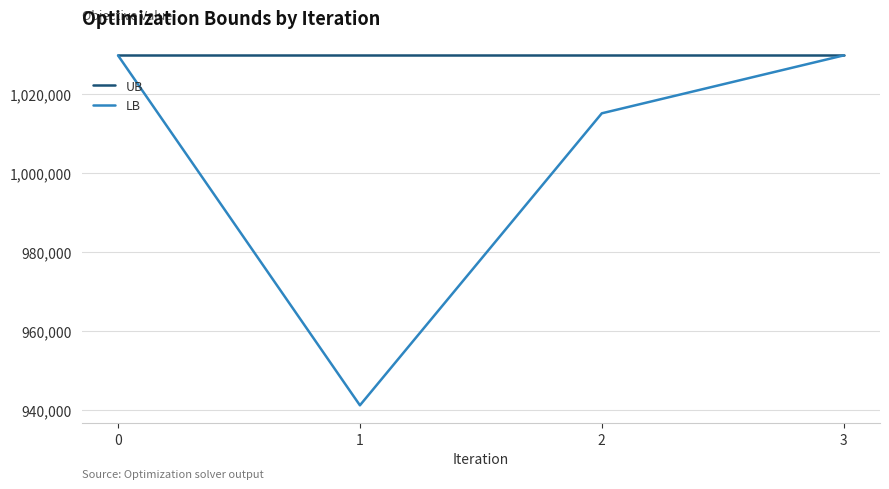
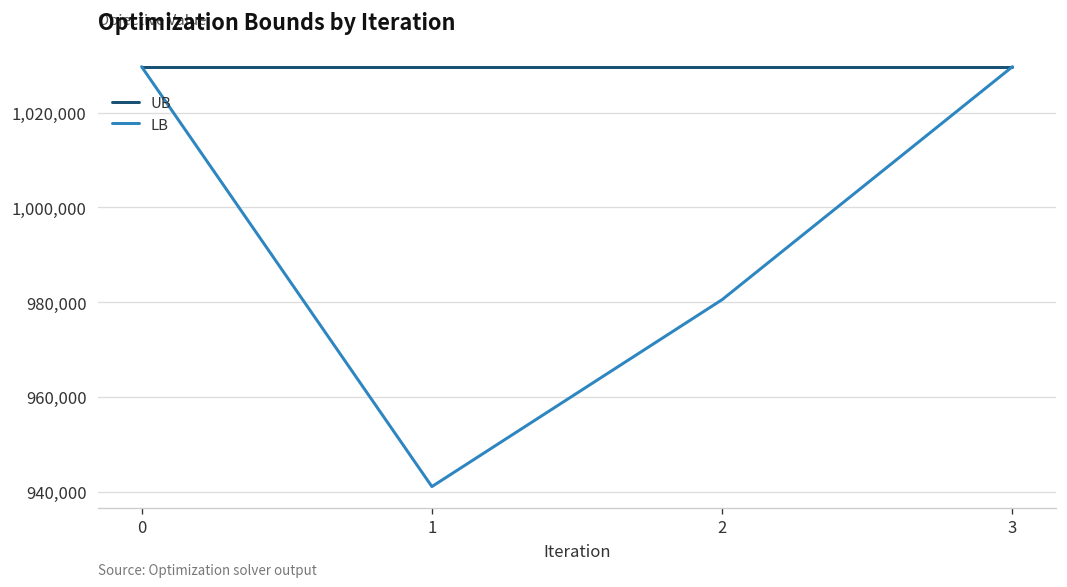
LB, 2: 1,015,000 -> 981,000
